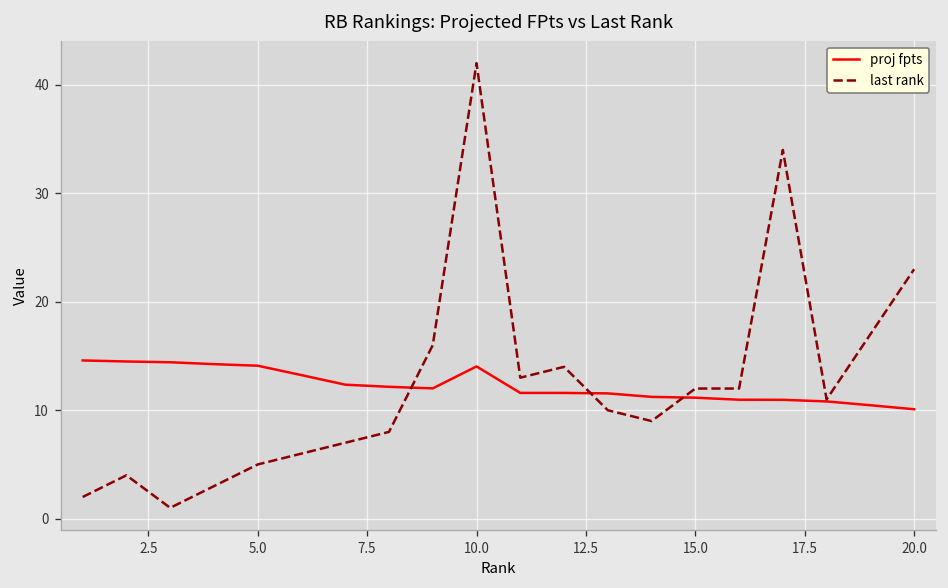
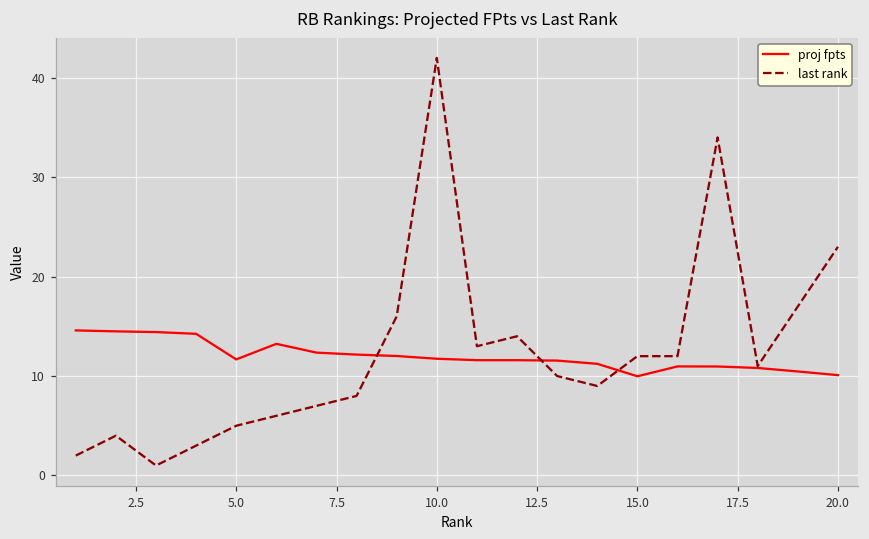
proj fpts, 5.0: 14 -> 12
proj fpts, 10.0: 14 -> 12
proj fpts, 15.0: 11 -> 10
